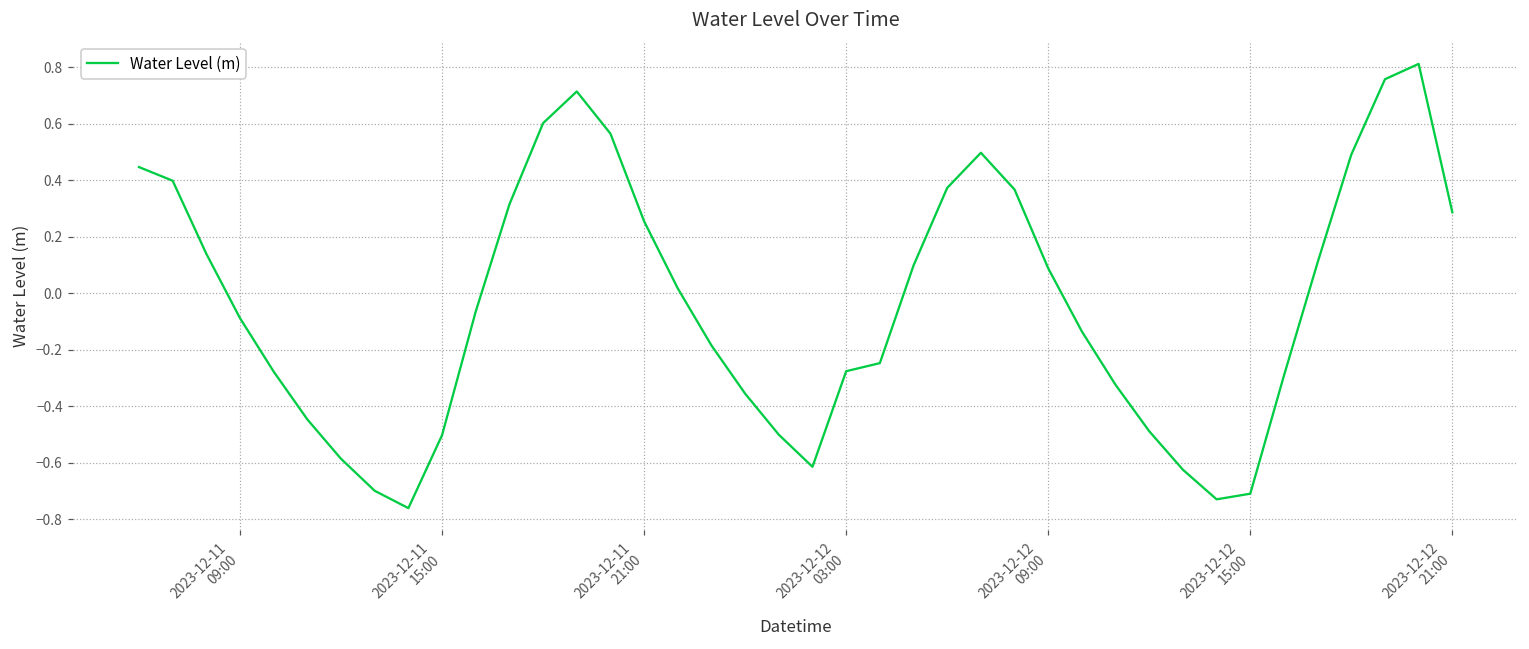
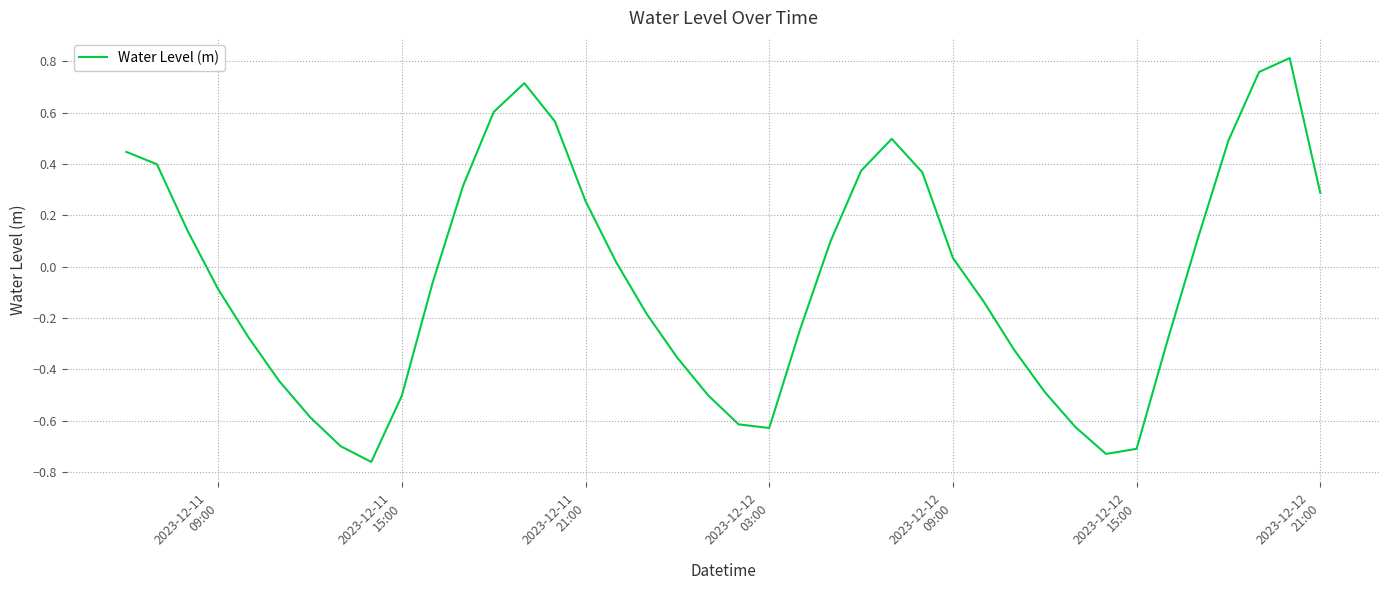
2023-12-12 03:00: -0.28 -> -0.63
2023-12-12 09:00: 0.09 -> 0.03
